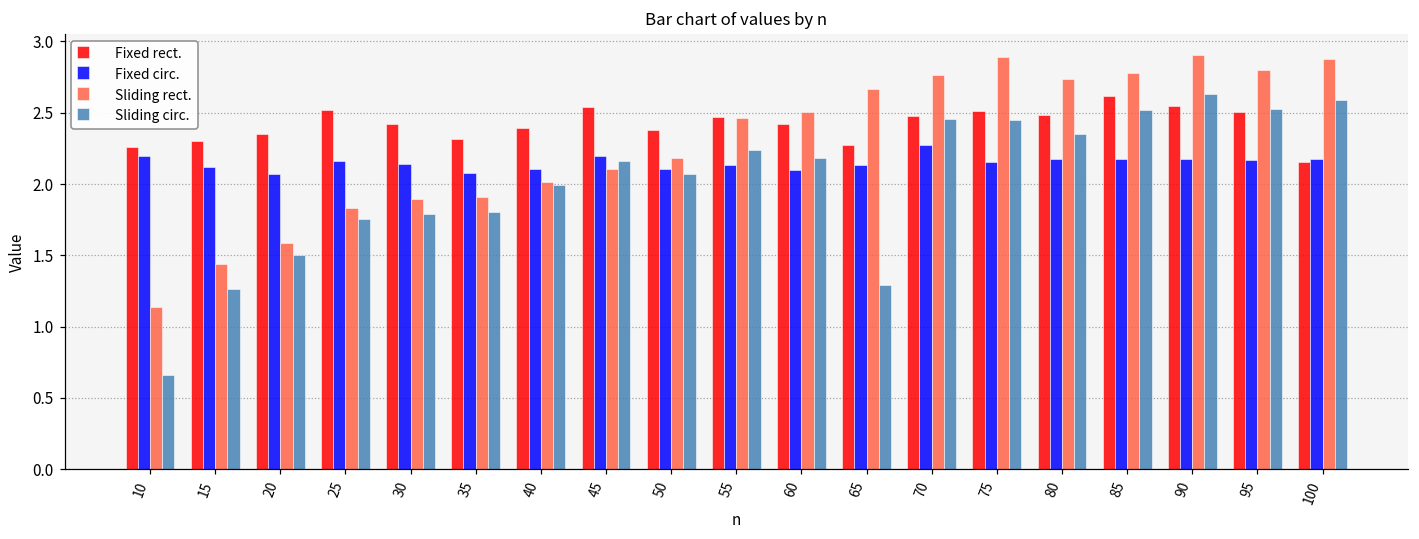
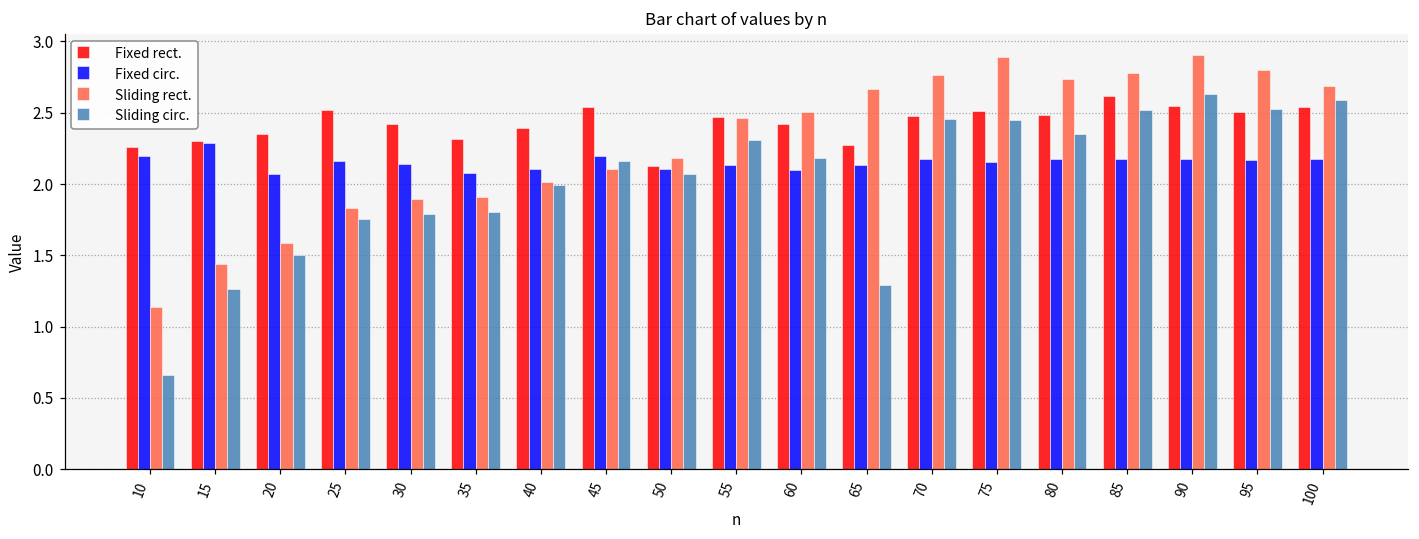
Fixed circ., 15: 2.12 -> 2.29
Fixed rect., 50: 2.38 -> 2.13
Sliding circ., 55: 2.24 -> 2.31
Fixed circ., 70: 2.27 -> 2.18
Fixed rect., 100: 2.15 -> 2.54
Sliding rect., 100: 2.88 -> 2.69
